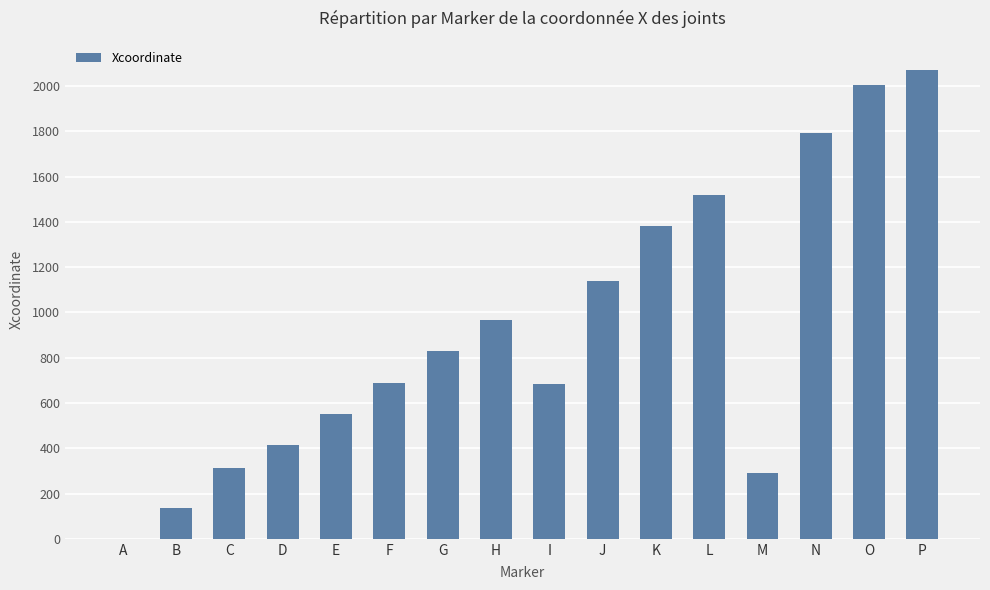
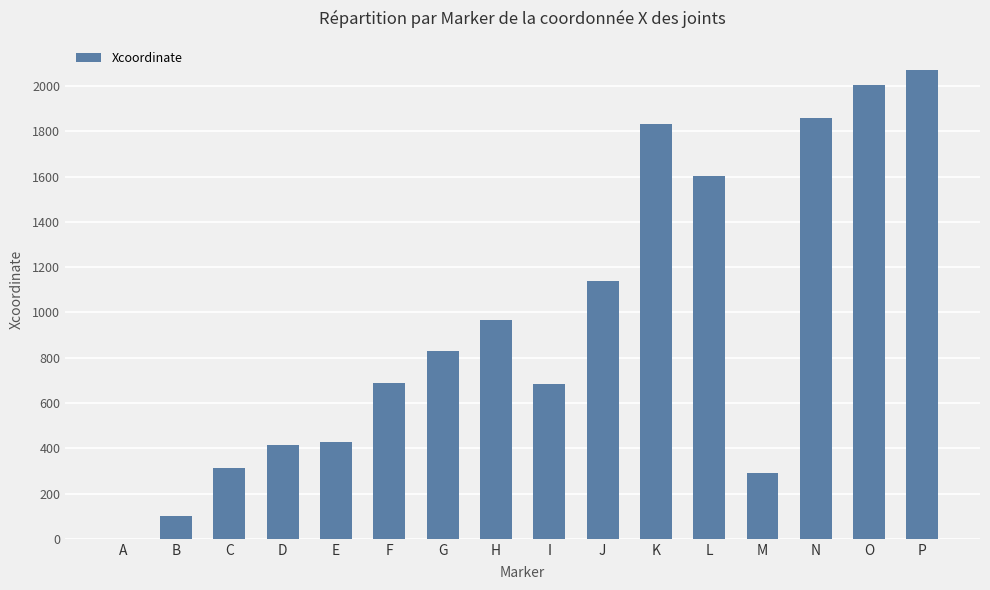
B: 140 -> 100
E: 550 -> 430
K: 1380 -> 1830
L: 1520 -> 1600
N: 1790 -> 1860
